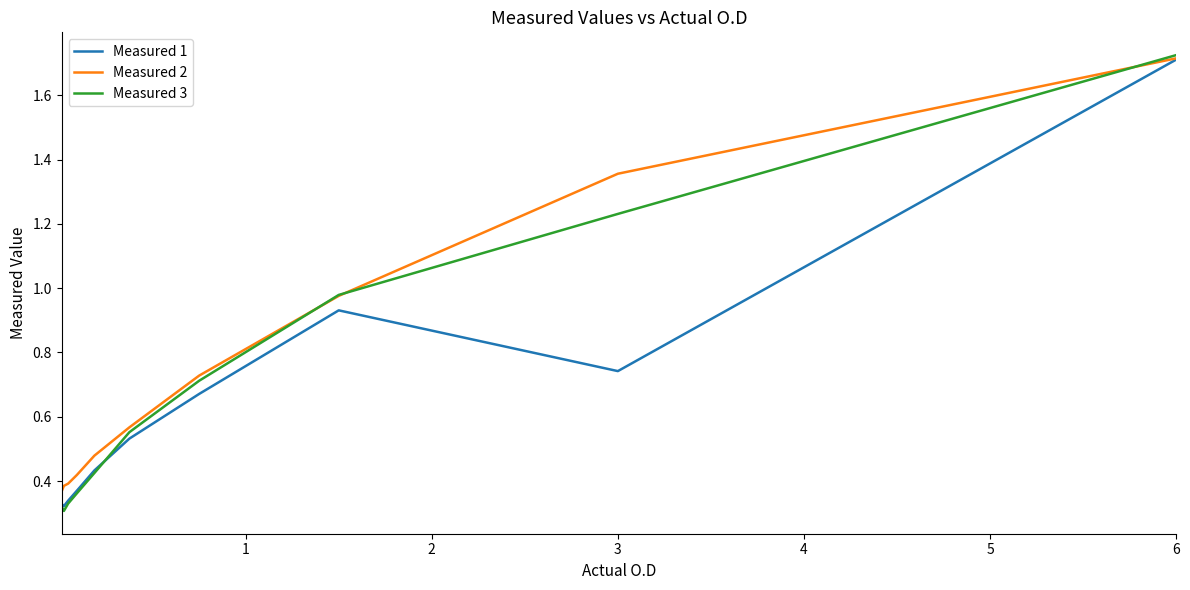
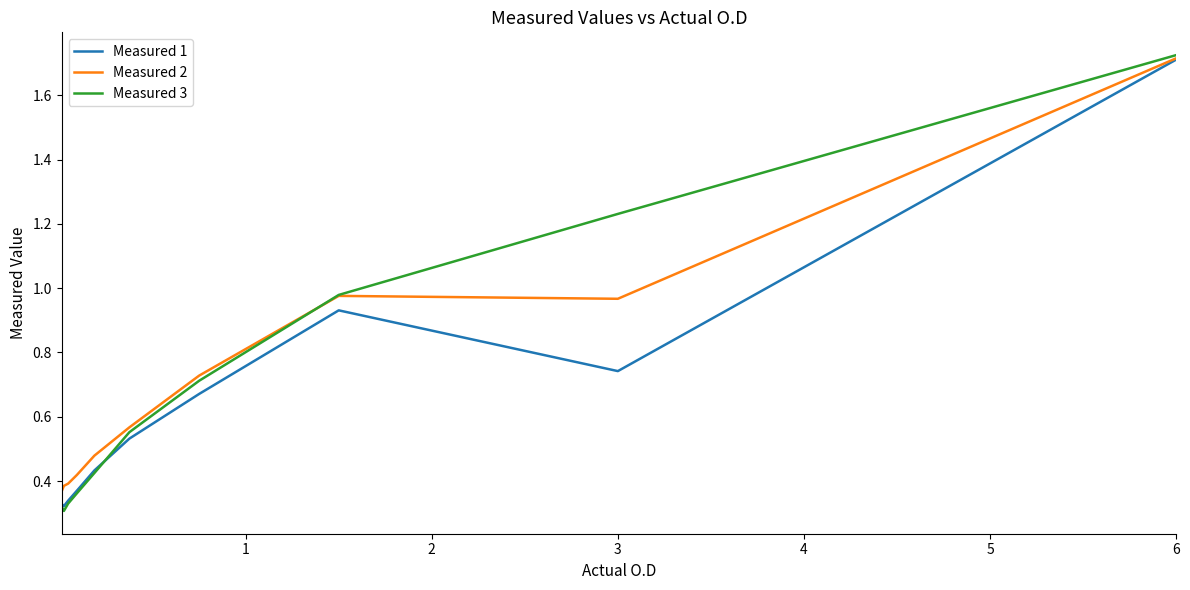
Measured 2, 3: 1.36 -> 0.97
